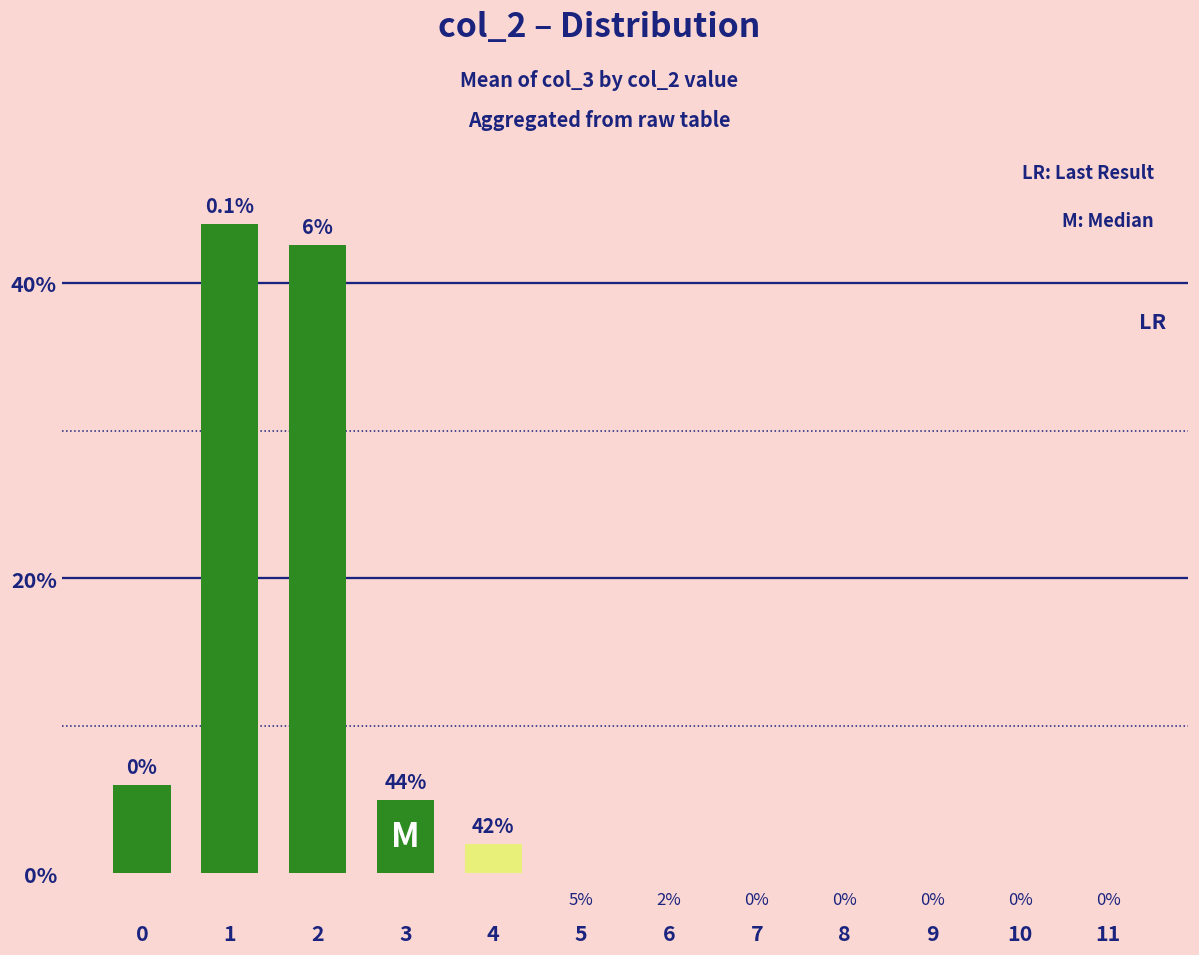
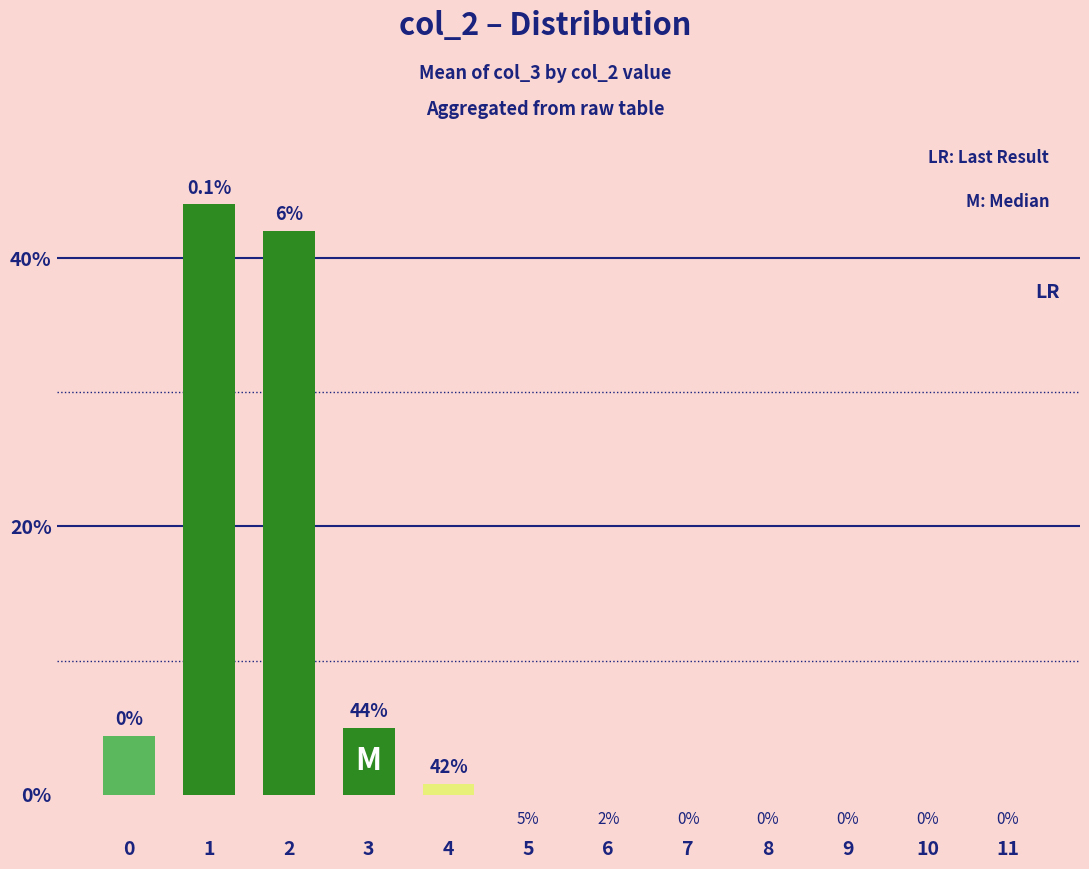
0: 6.0% -> 4.4%
2: 42.6% -> 42.0%
4: 2.0% -> 0.8%
